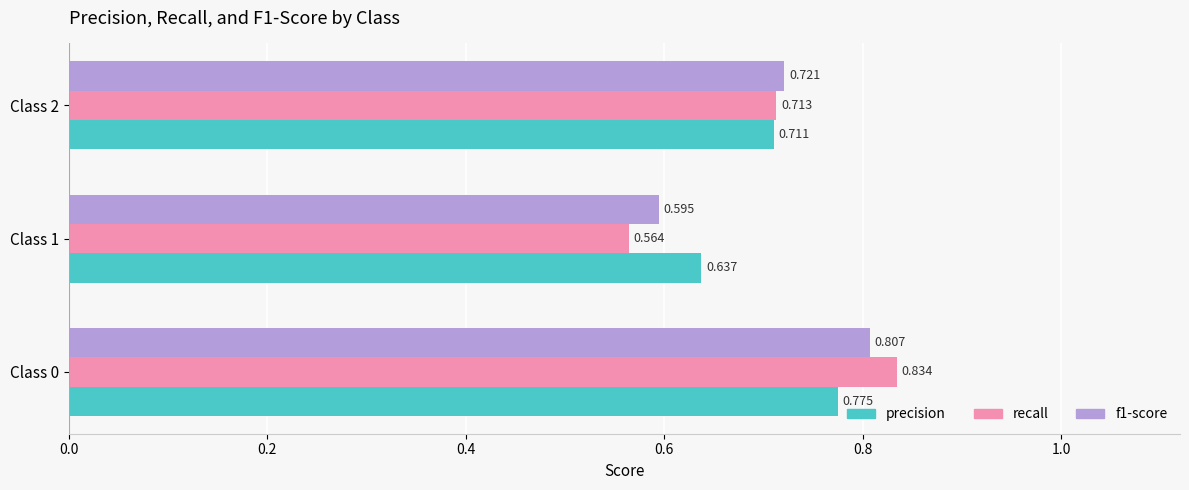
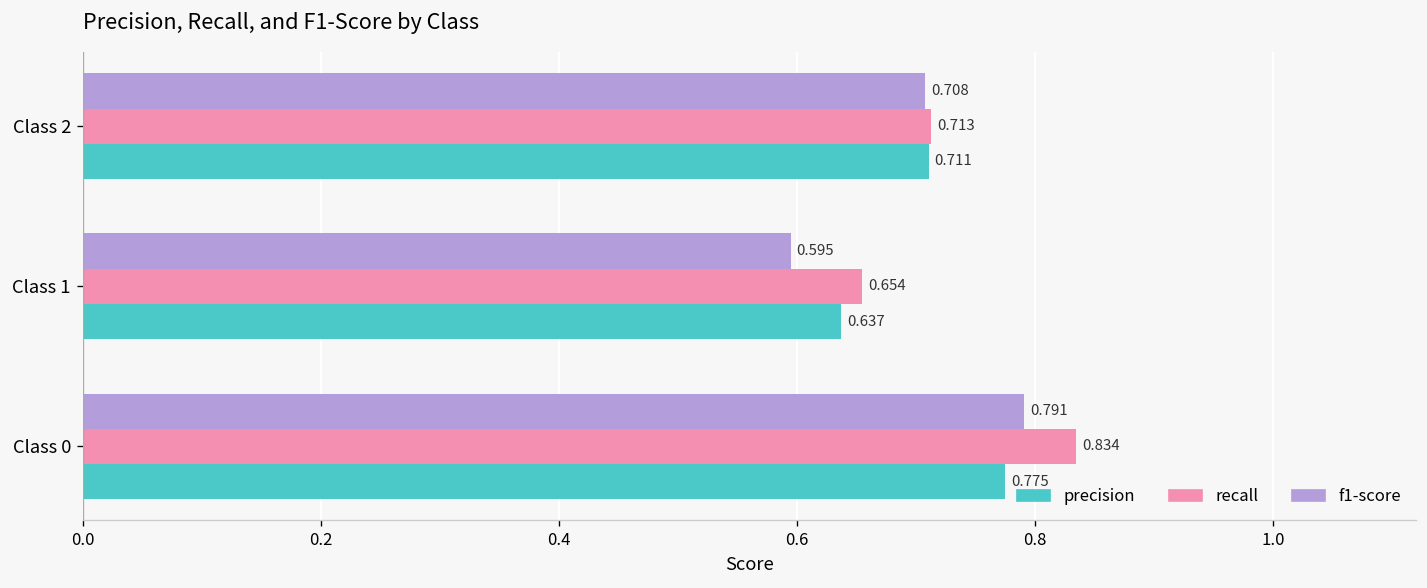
f1-score, Class 2: 0.721 -> 0.708
recall, Class 1: 0.564 -> 0.654
f1-score, Class 0: 0.807 -> 0.791
